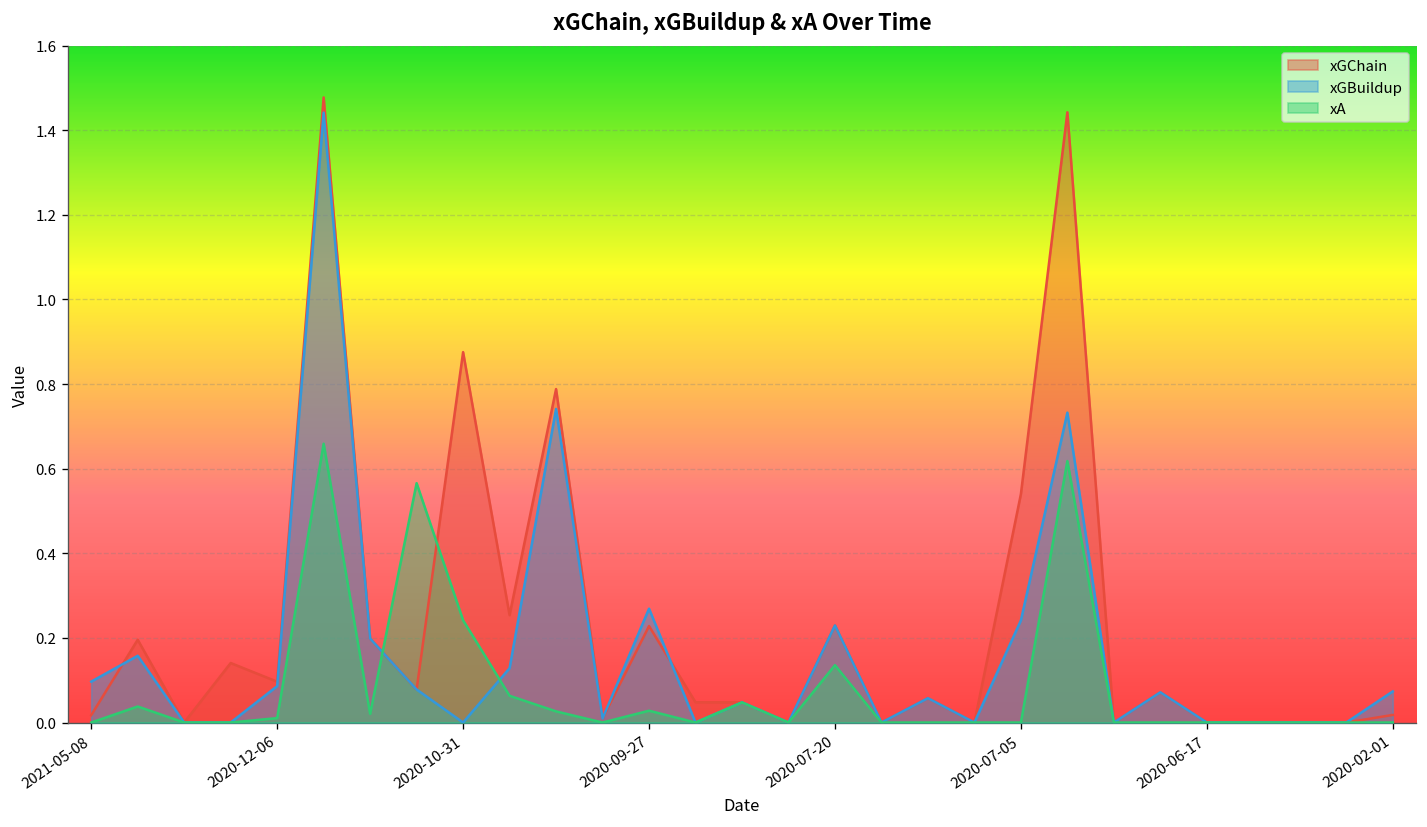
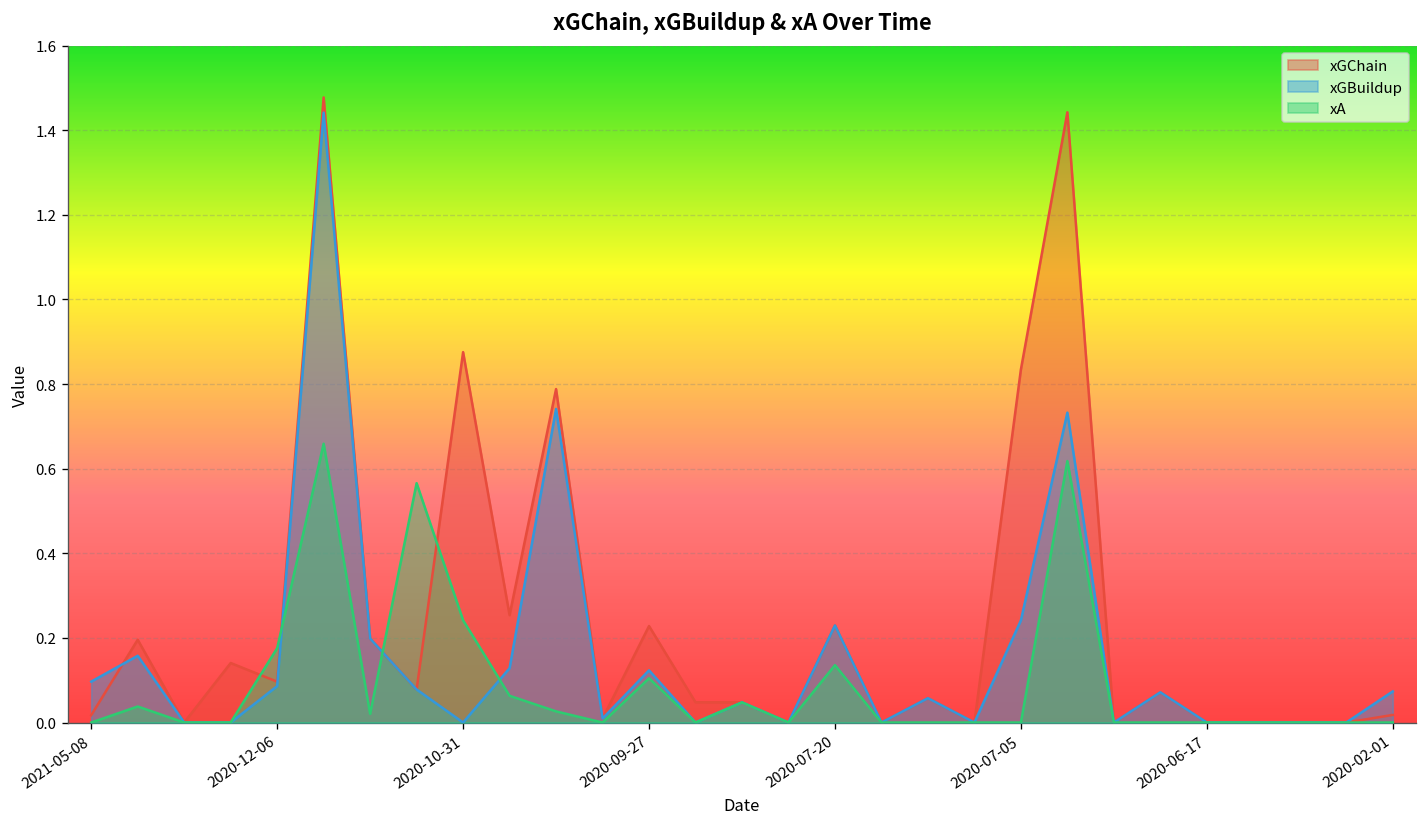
xA, 2020-12-06: 0.01 -> 0.18
xGBuildup, 2020-09-27: 0.27 -> 0.12
xA, 2020-09-27: 0.03 -> 0.10
xGChain, 2020-07-05: 0.54 -> 0.83
